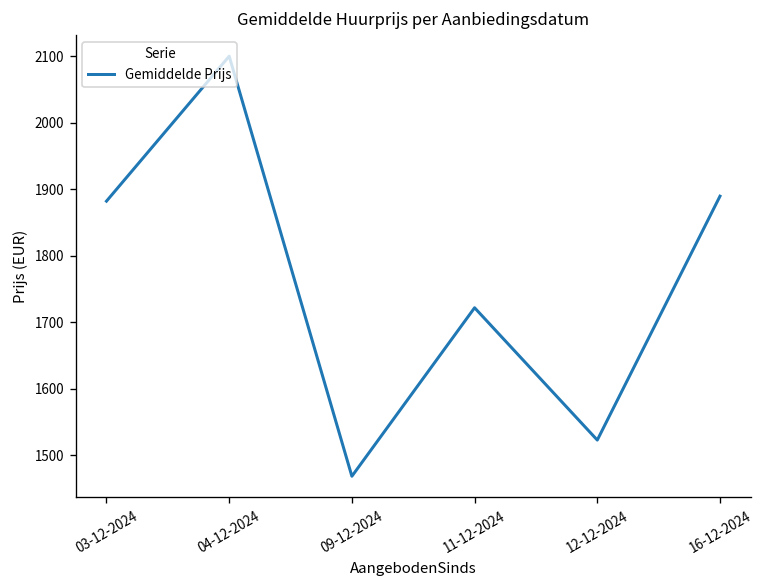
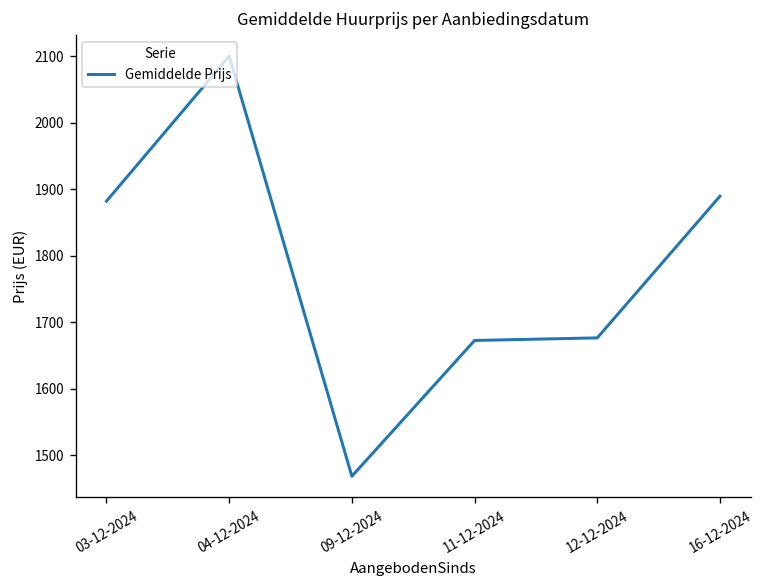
11-12-2024: 1720 -> 1670
12-12-2024: 1520 -> 1680
